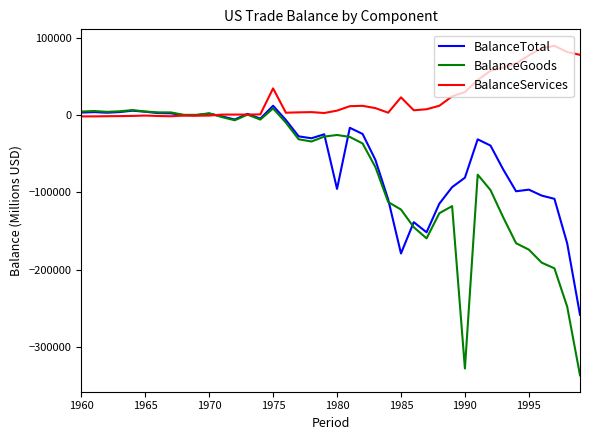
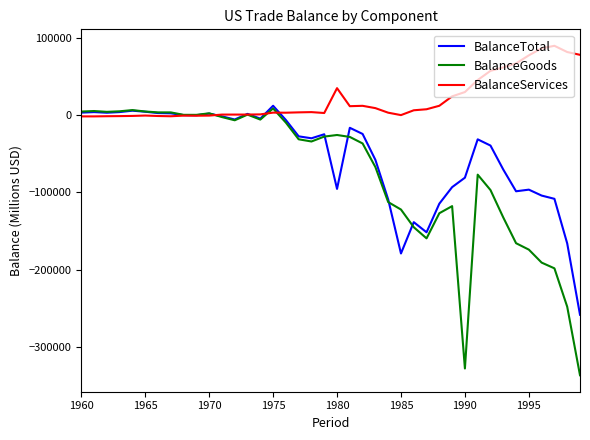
BalanceServices, 1975: 30000 -> 0
BalanceServices, 1980: 10000 -> 40000
BalanceServices, 1985: 20000 -> 0
